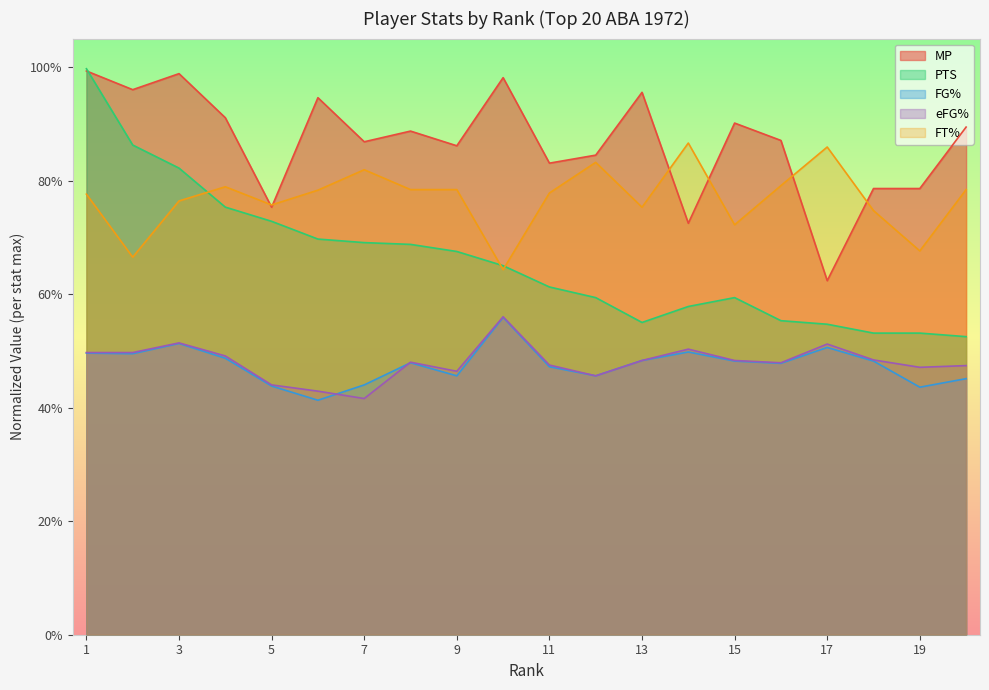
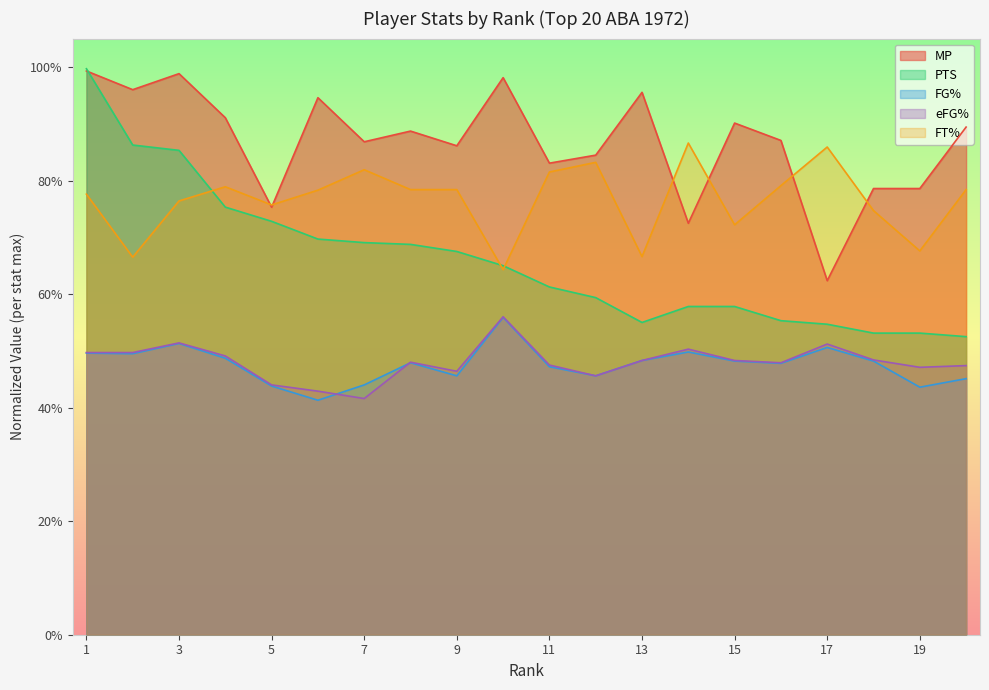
PTS, 3: 82% -> 85%
FT%, 11: 78% -> 82%
FT%, 13: 75% -> 67%
PTS, 15: 59% -> 58%
